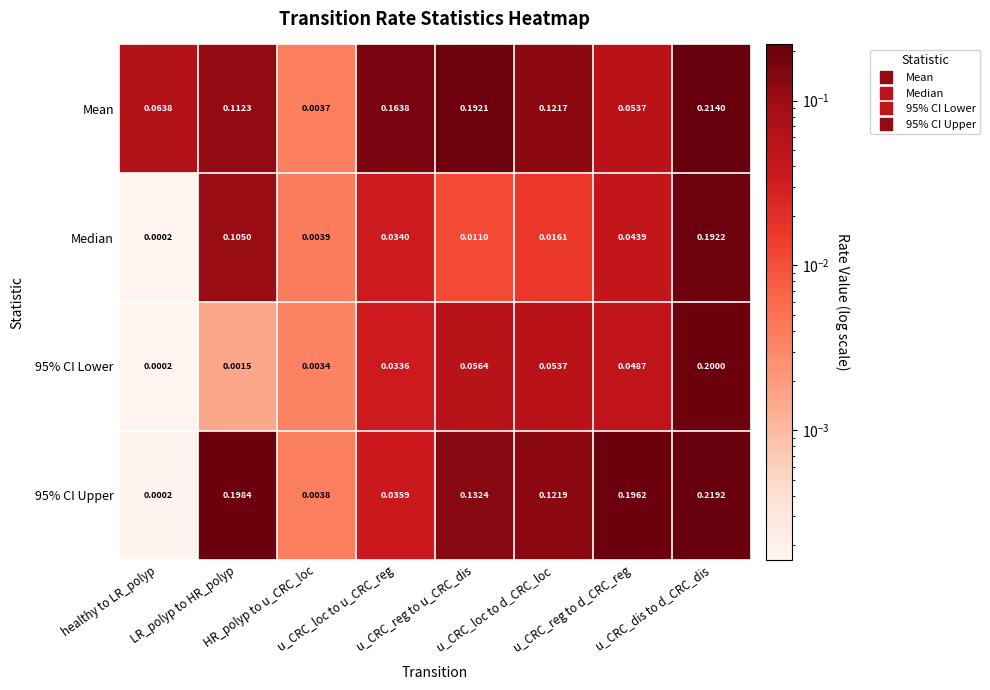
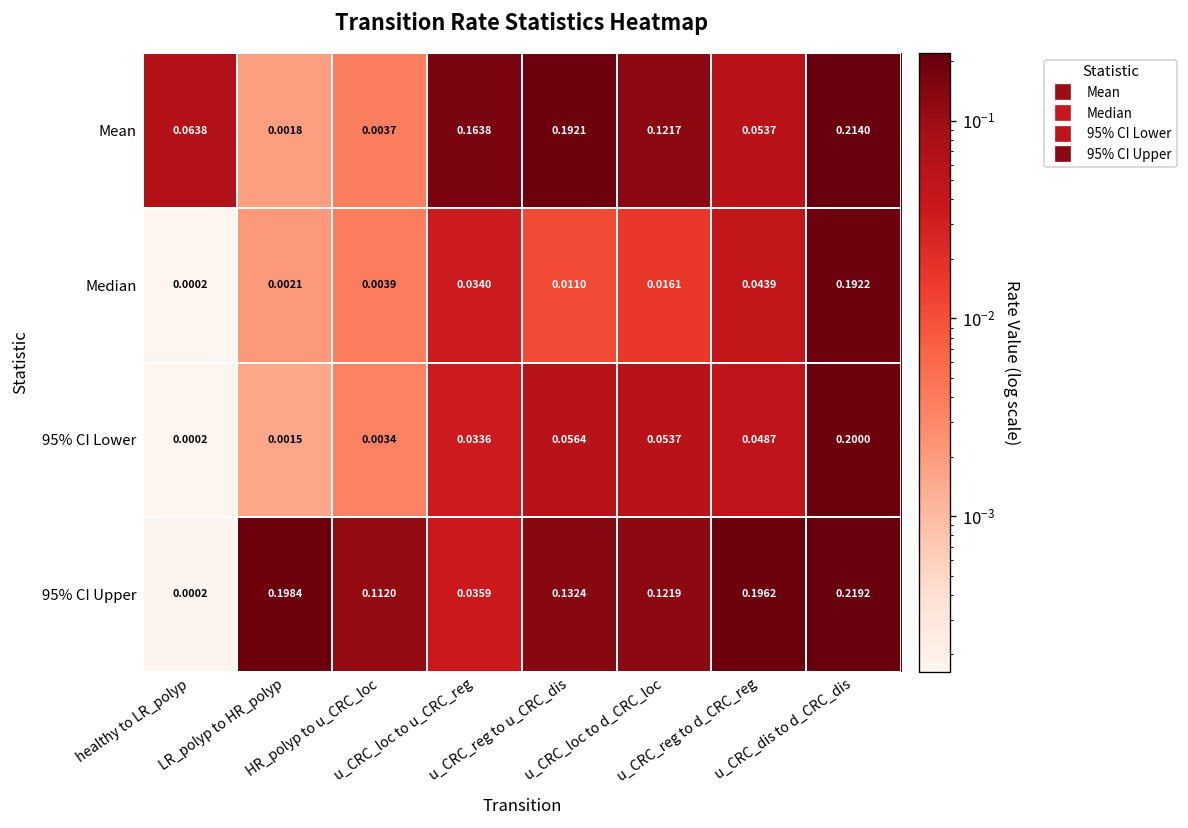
Mean, LR_polyp to HR_polyp: 0.1123 -> 0.0018
Median, LR_polyp to HR_polyp: 0.1050 -> 0.0021
95% CI Upper, HR_polyp to u_CRC_loc: 0.0038 -> 0.1120
